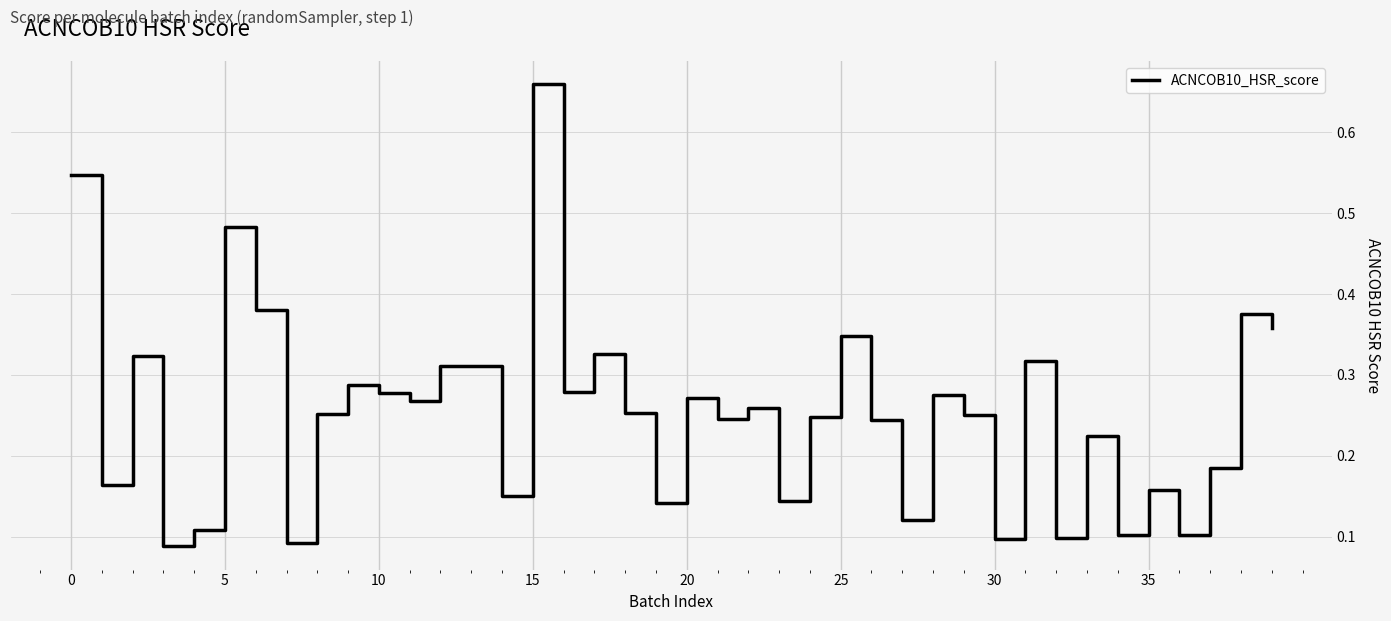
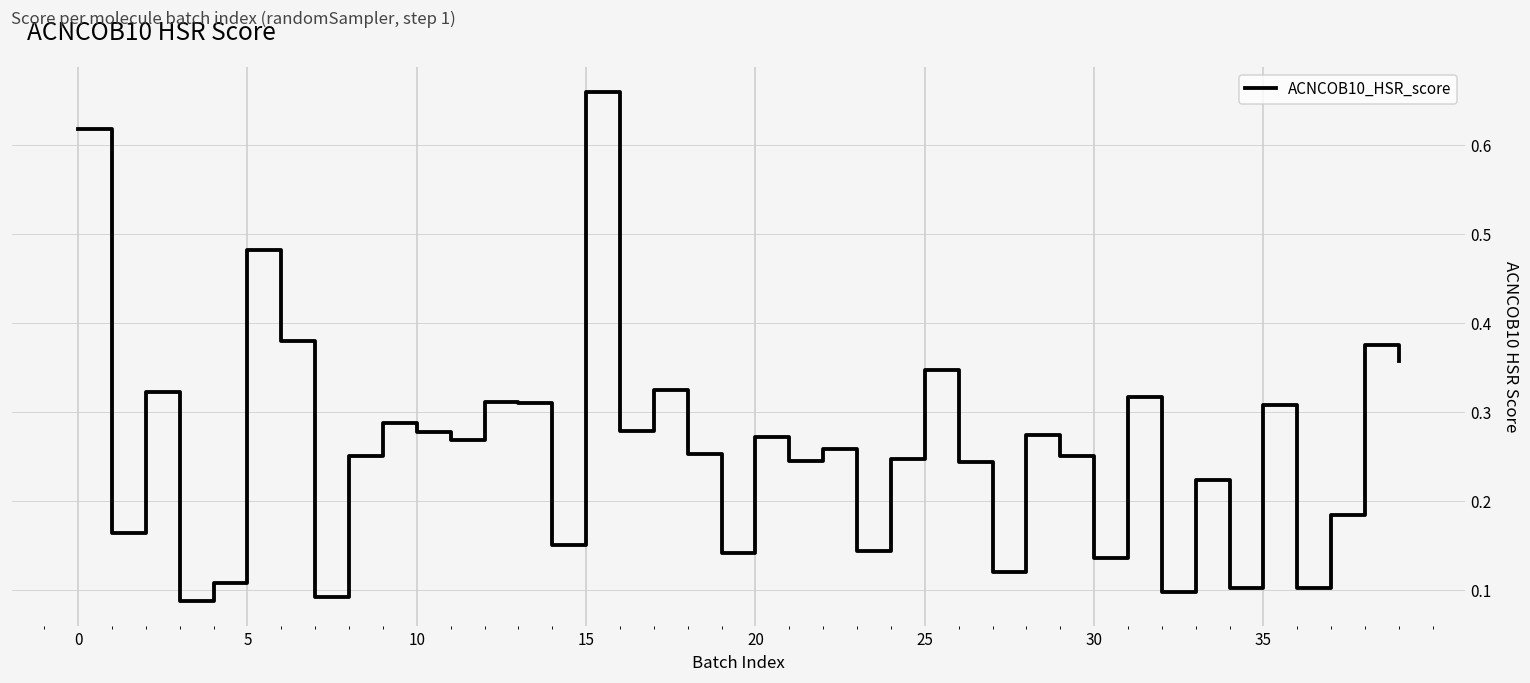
0: 0.55 -> 0.62
30: 0.10 -> 0.14
35: 0.16 -> 0.31
